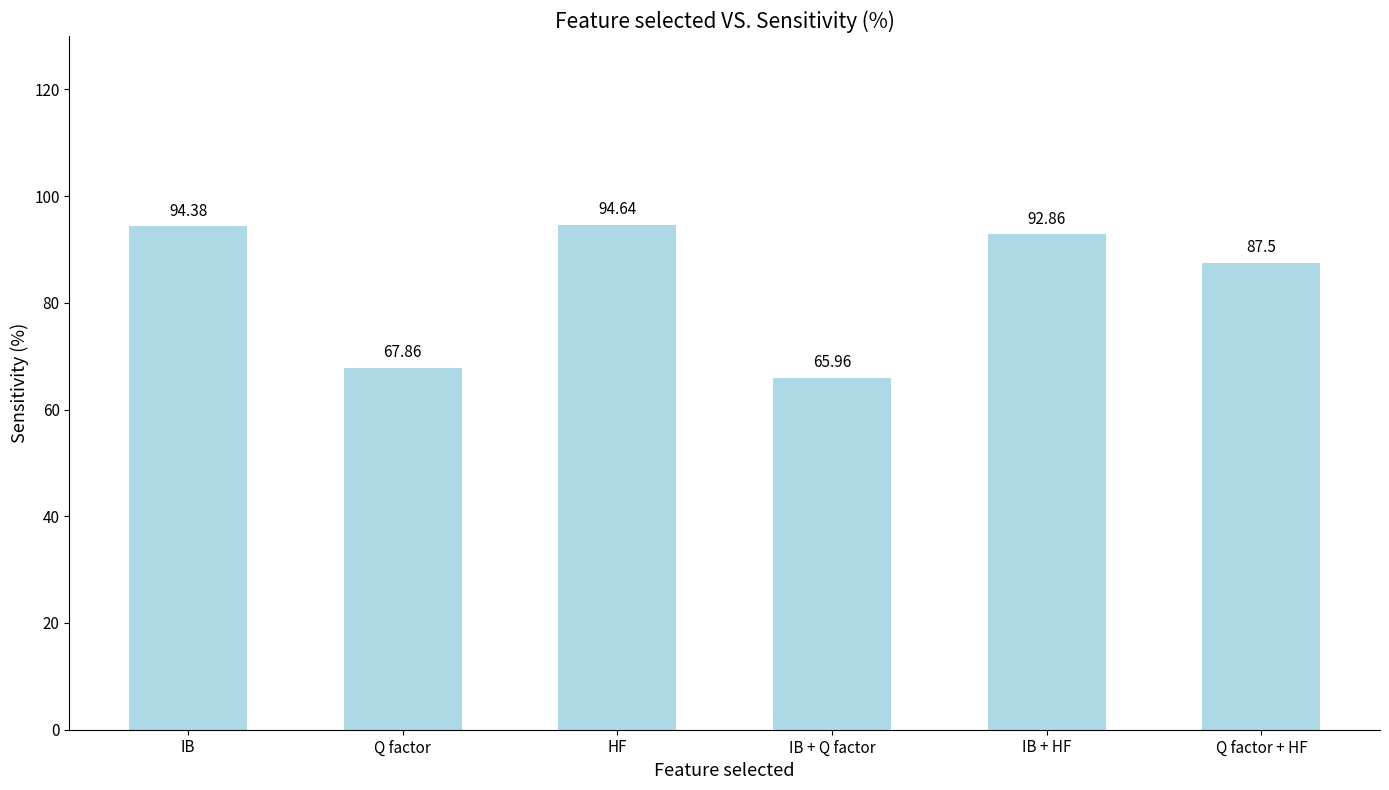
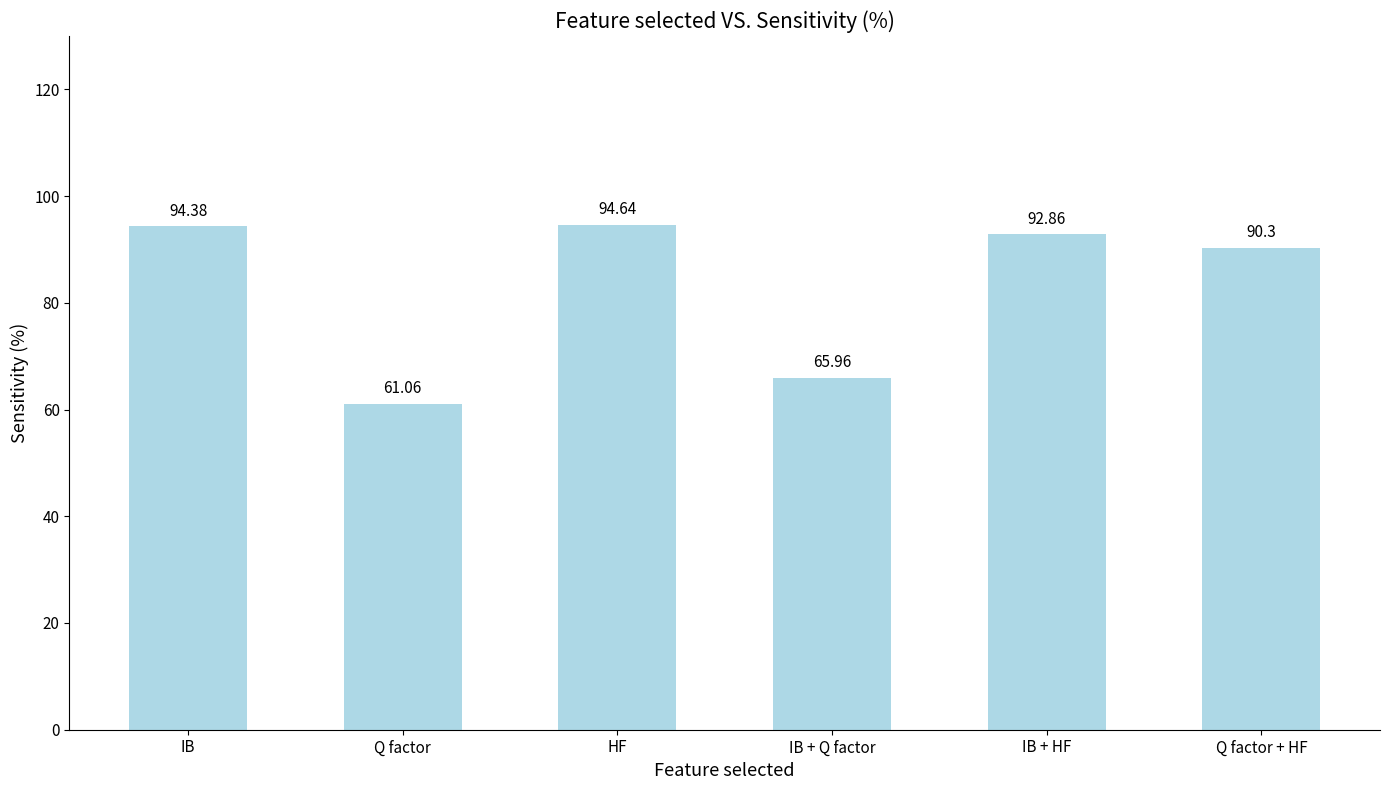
Q factor: 67.86 -> 61.06
Q factor + HF: 87.5 -> 90.3
